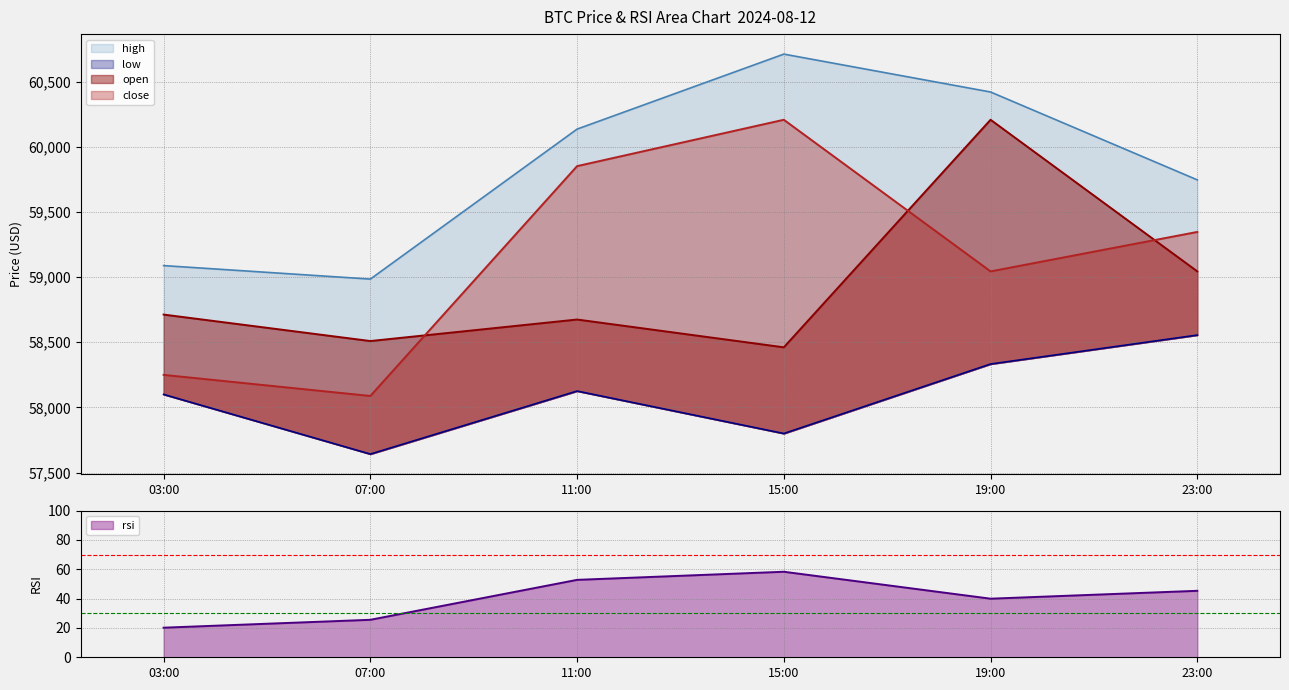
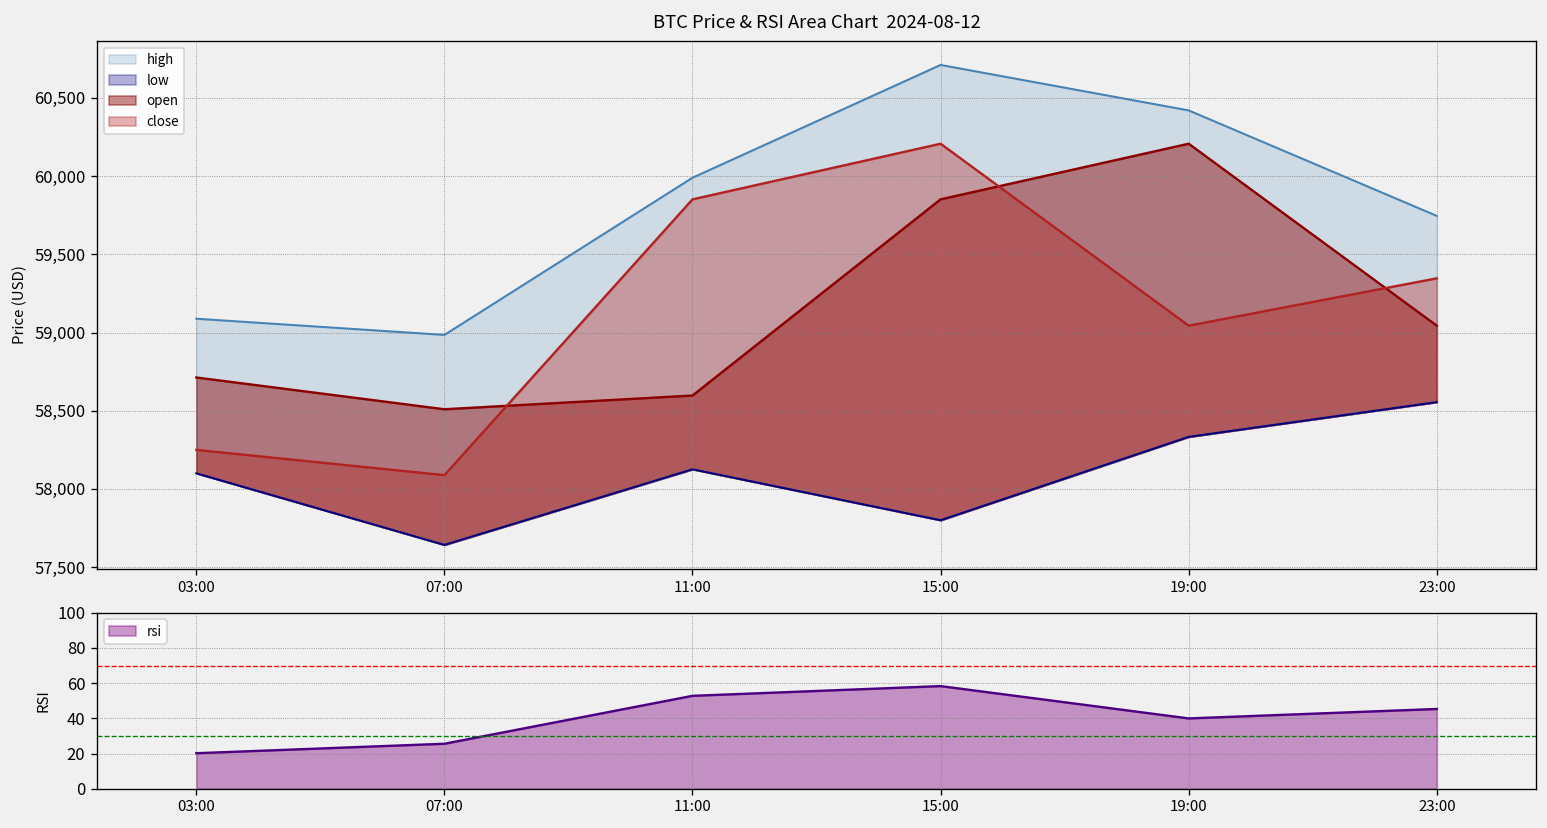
BTC Price & RSI Area Chart 2024-08-12, high, 11:00: 60,140 -> 59,990
BTC Price & RSI Area Chart 2024-08-12, open, 11:00: 58,670 -> 58,600
BTC Price & RSI Area Chart 2024-08-12, open, 15:00: 58,460 -> 59,850
